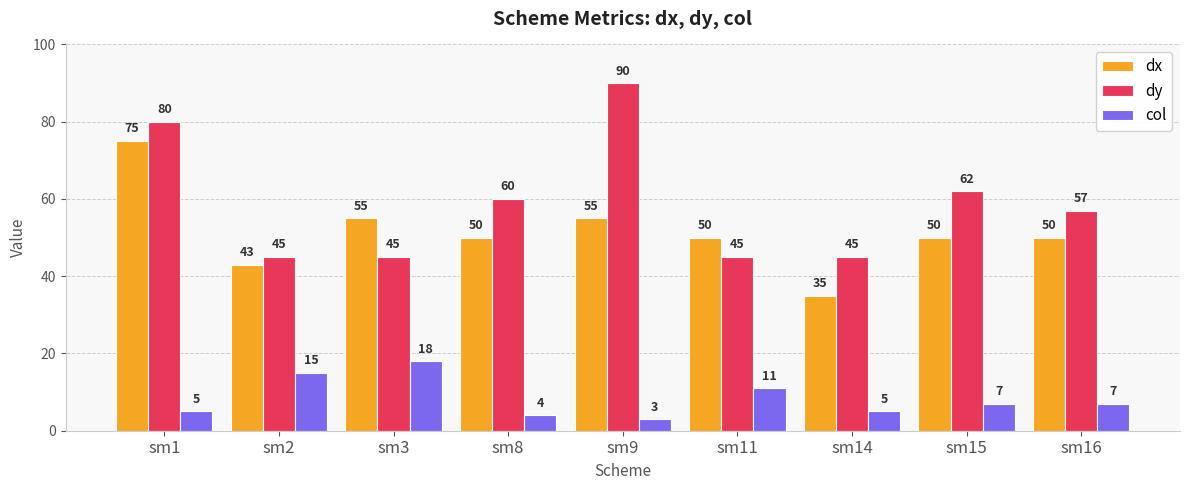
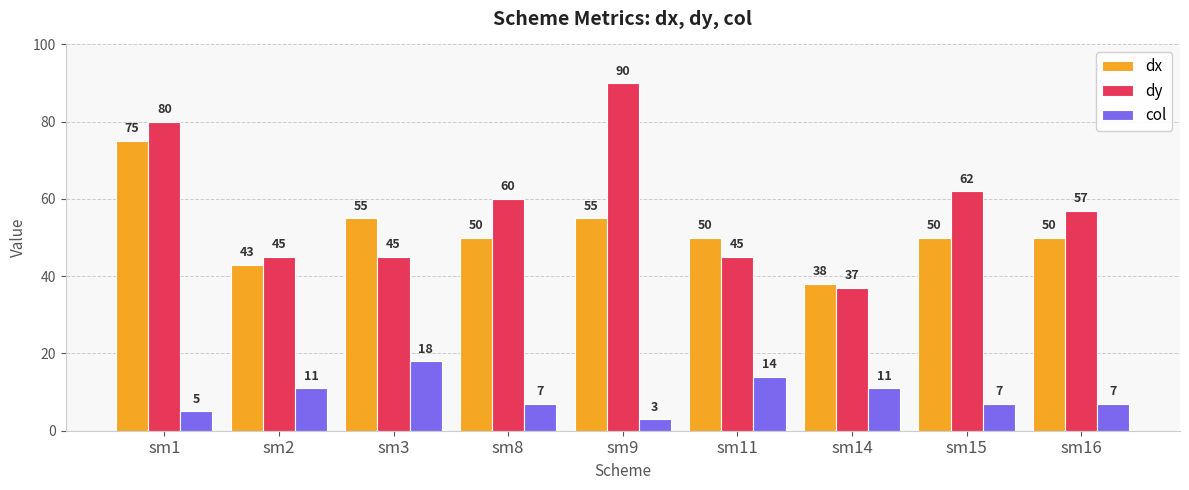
col, sm2: 15 -> 11
col, sm8: 4 -> 7
col, sm11: 11 -> 14
dx, sm14: 35 -> 38
dy, sm14: 45 -> 37
col, sm14: 5 -> 11
